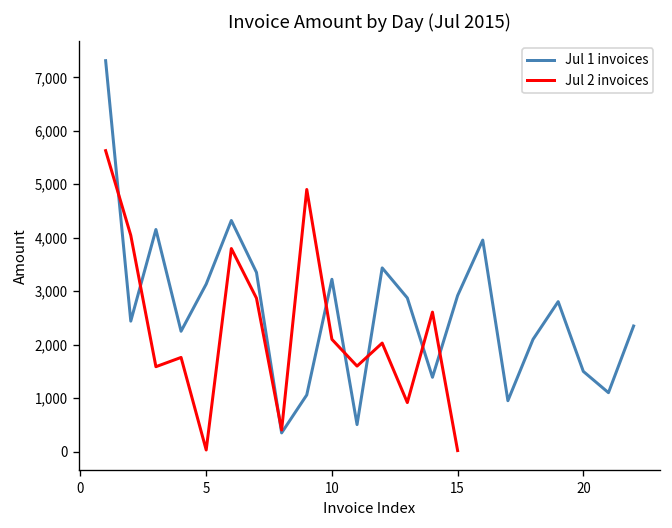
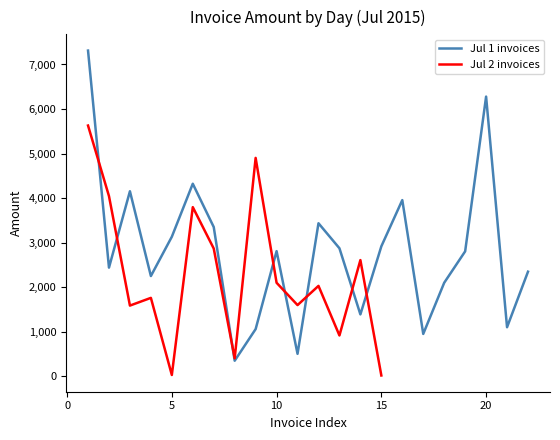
Jul 1 invoices, 10: 3,200 -> 2,800
Jul 1 invoices, 20: 1,500 -> 6,300
